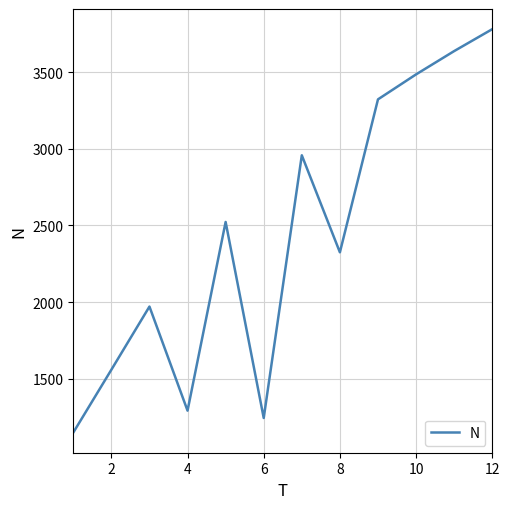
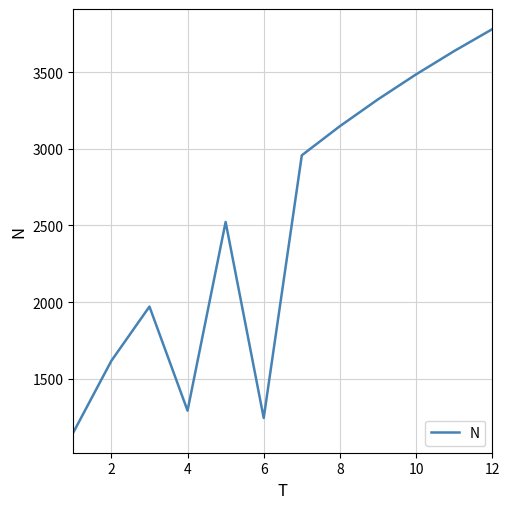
2: 1560 -> 1620
8: 2330 -> 3150
